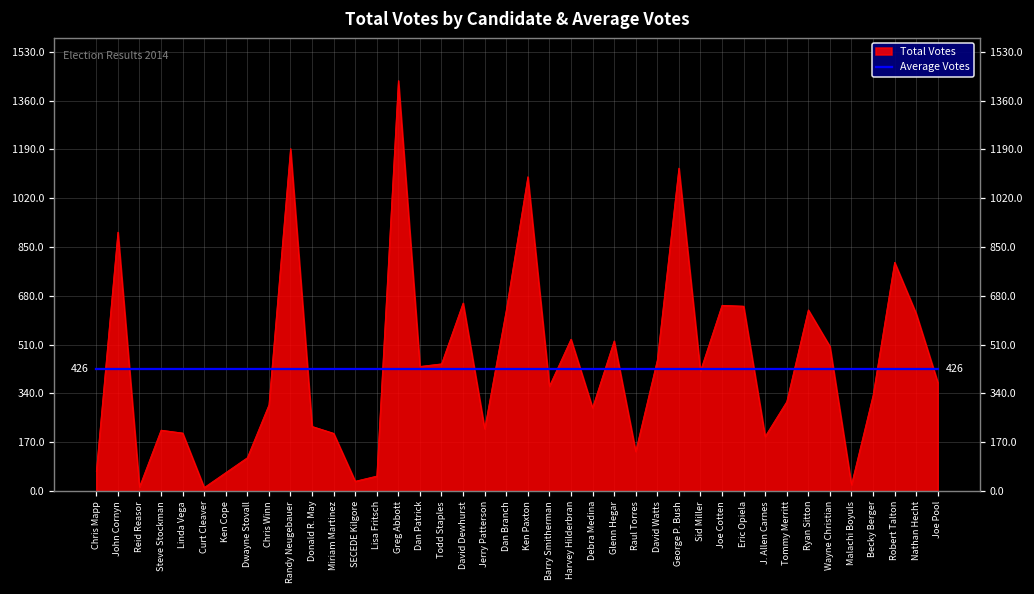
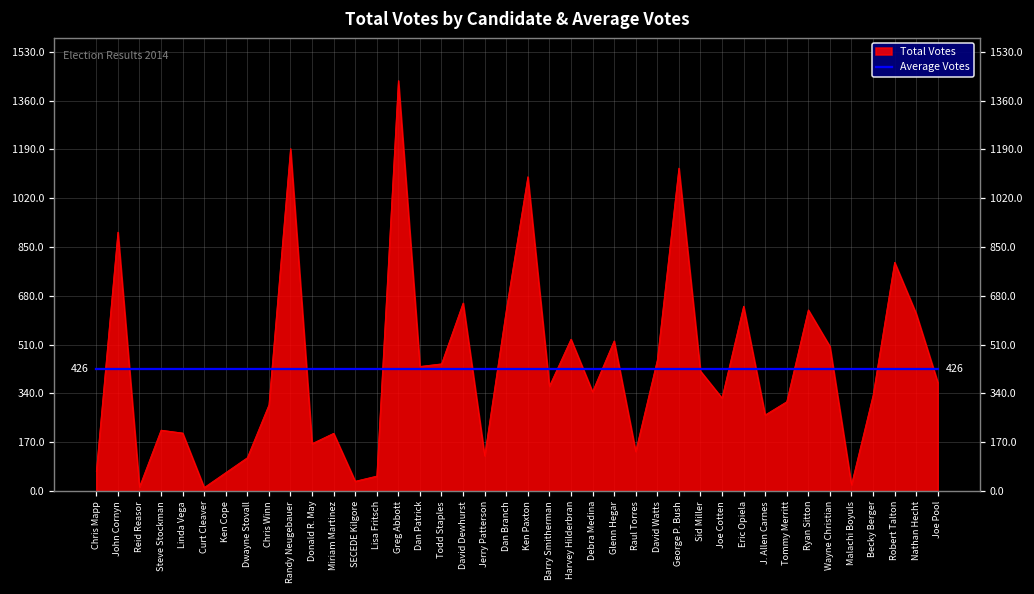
Total Votes, Donald R. May: 230 -> 170
Total Votes, Jerry Patterson: 220 -> 120
Total Votes, Debra Medina: 290 -> 350
Total Votes, Joe Cotten: 650 -> 320
Total Votes, J. Allen Carnes: 190 -> 270
